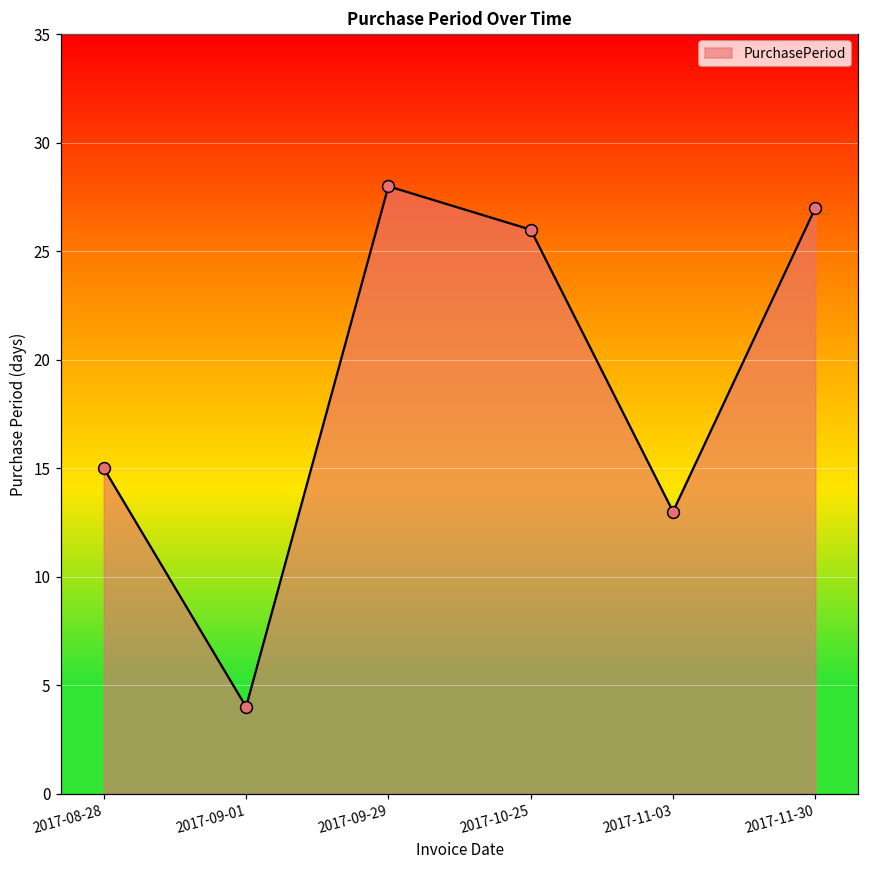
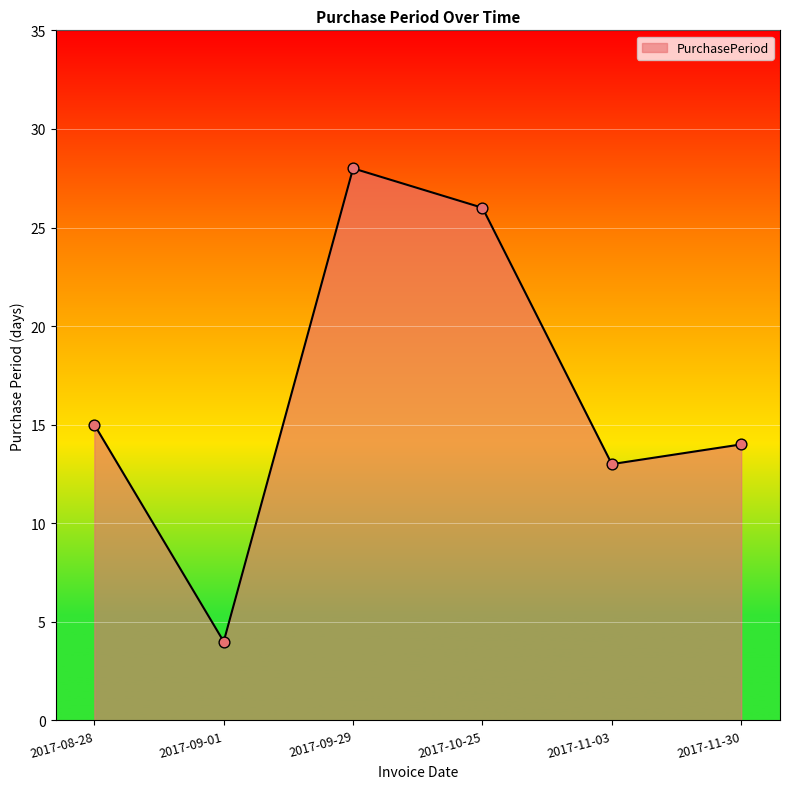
2017-11-30: 27 -> 14
